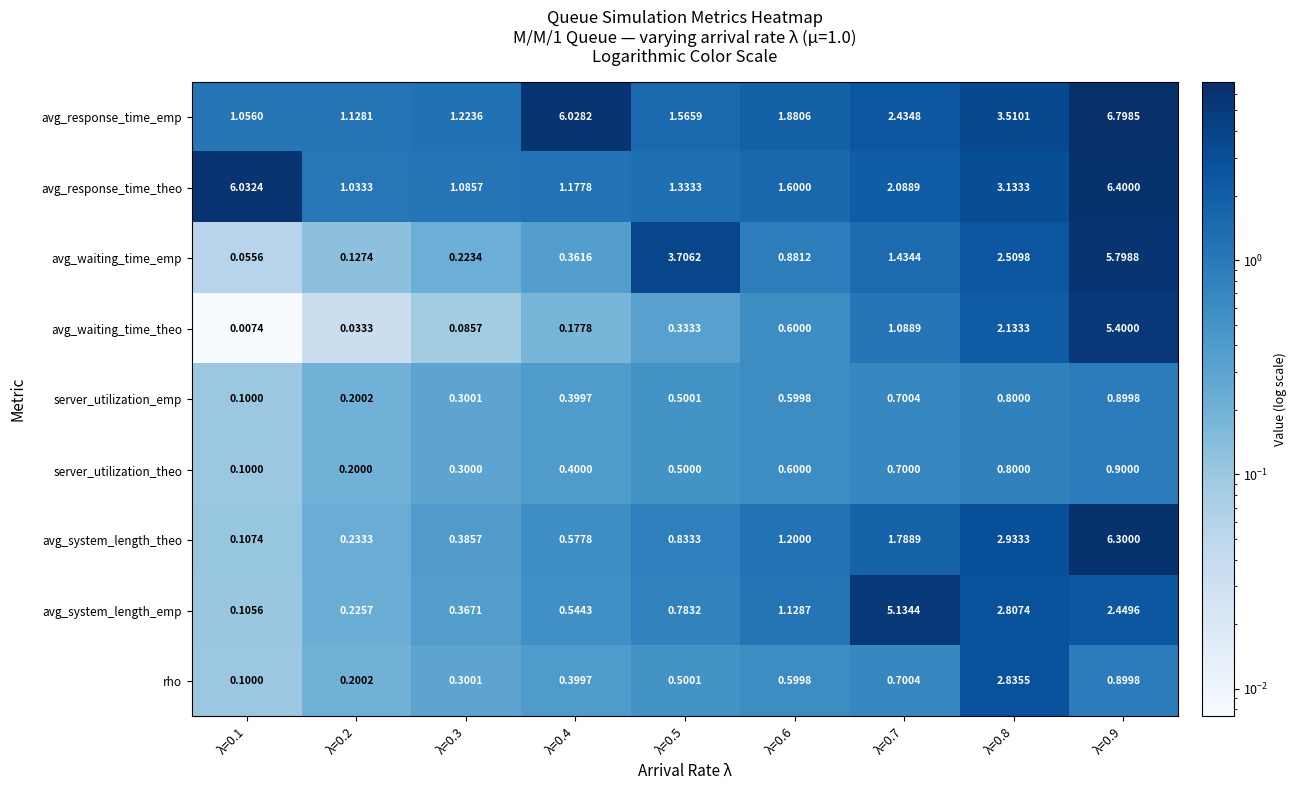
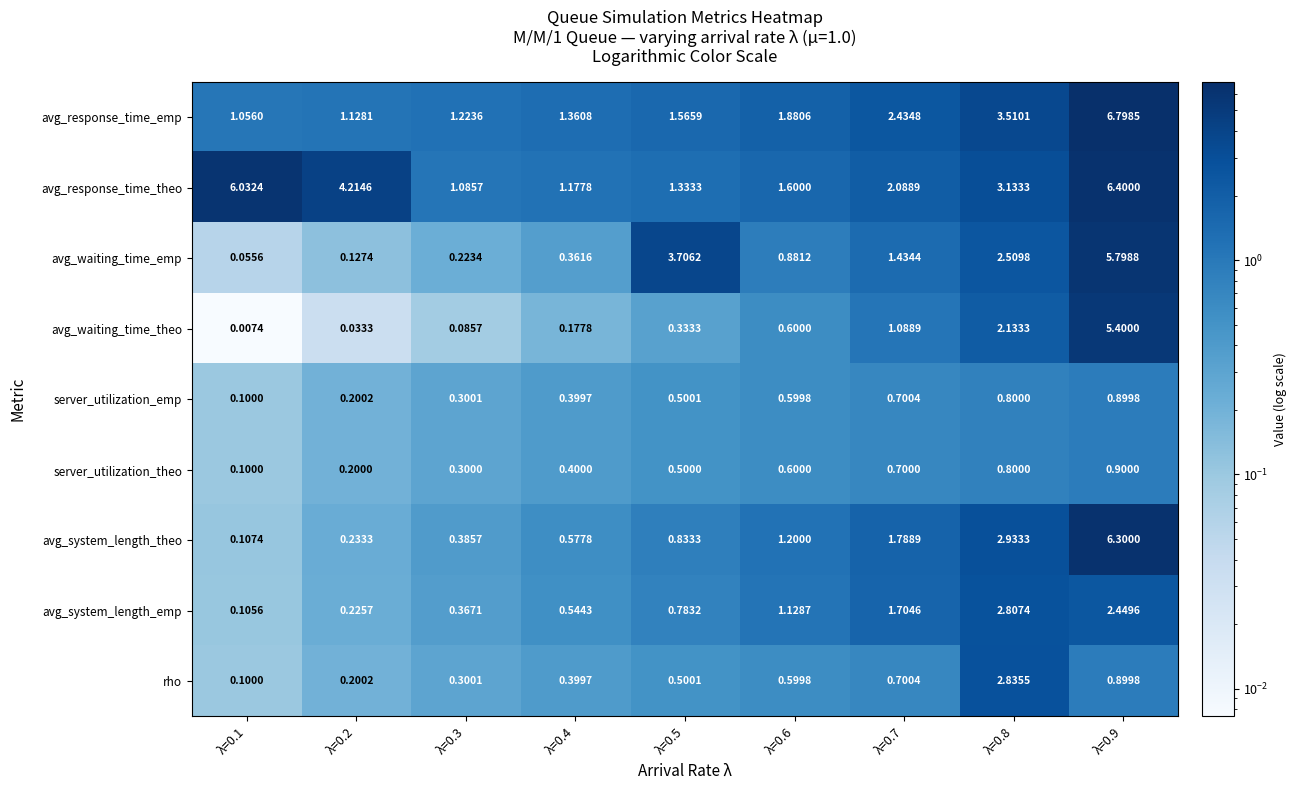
avg_response_time_emp, λ=0.4: 6.0282 -> 1.3608
avg_response_time_theo, λ=0.2: 1.0333 -> 4.2146
avg_system_length_emp, λ=0.7: 5.1344 -> 1.7046
